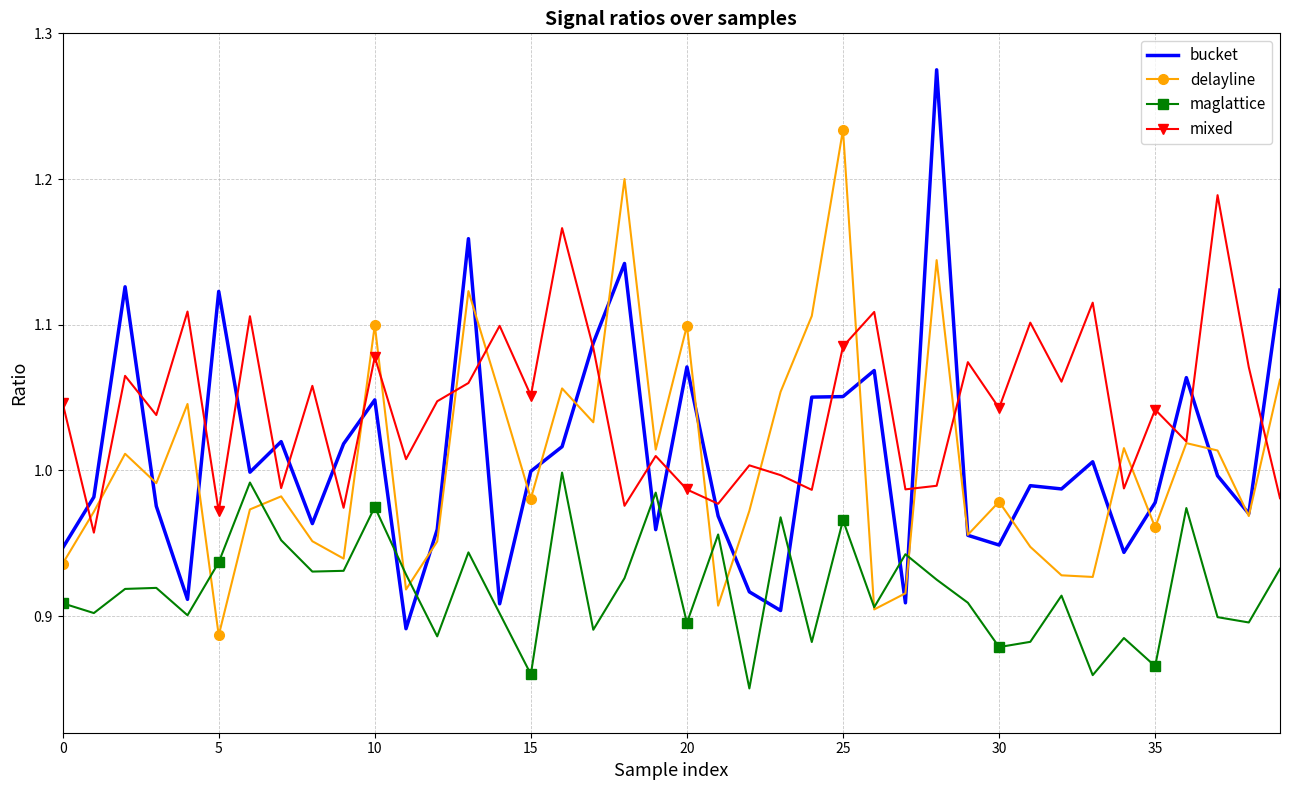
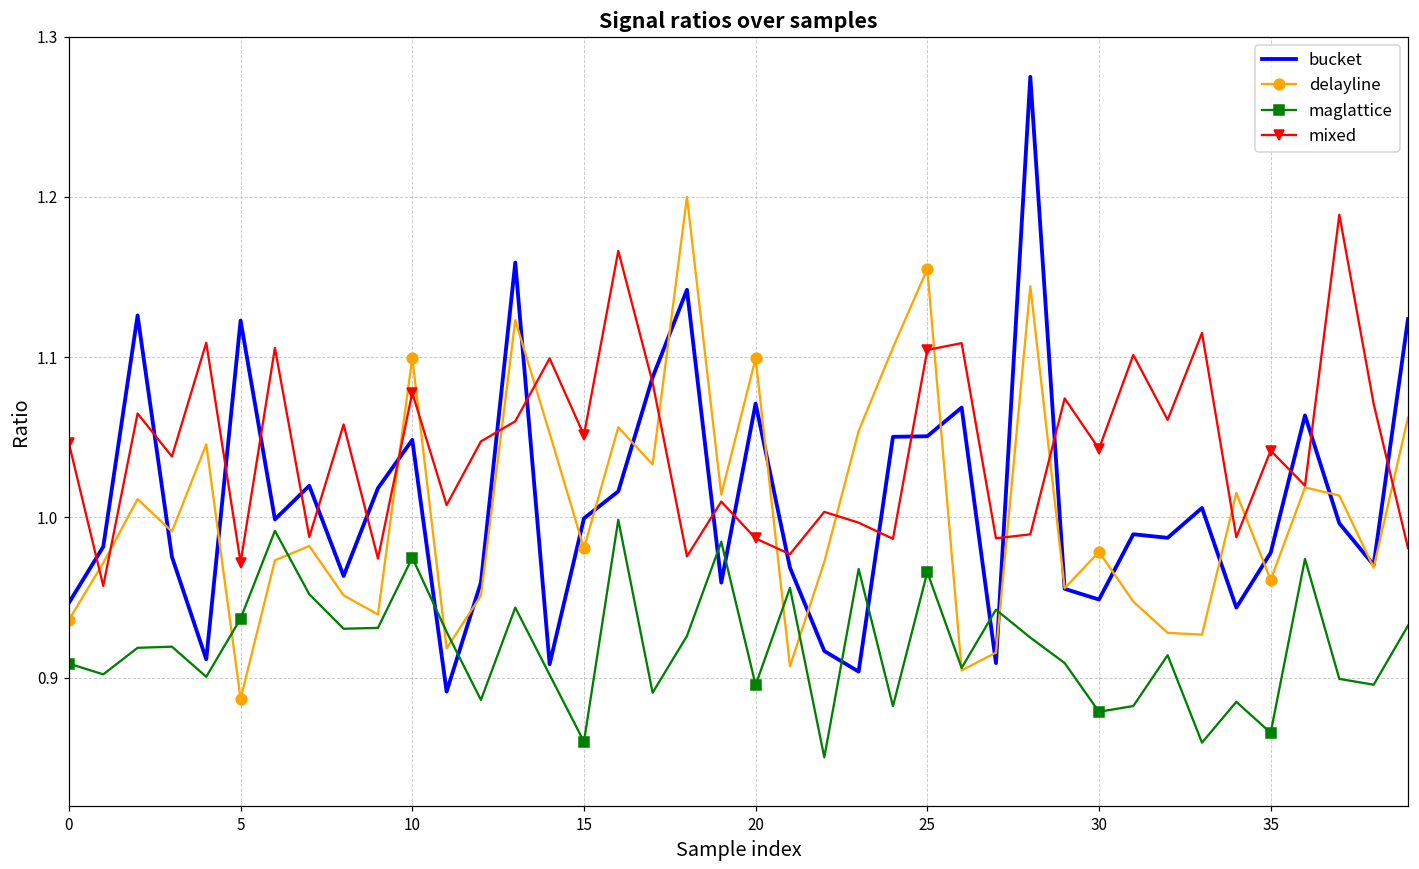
delayline, 25: 1.234 -> 1.155
mixed, 25: 1.085 -> 1.105
